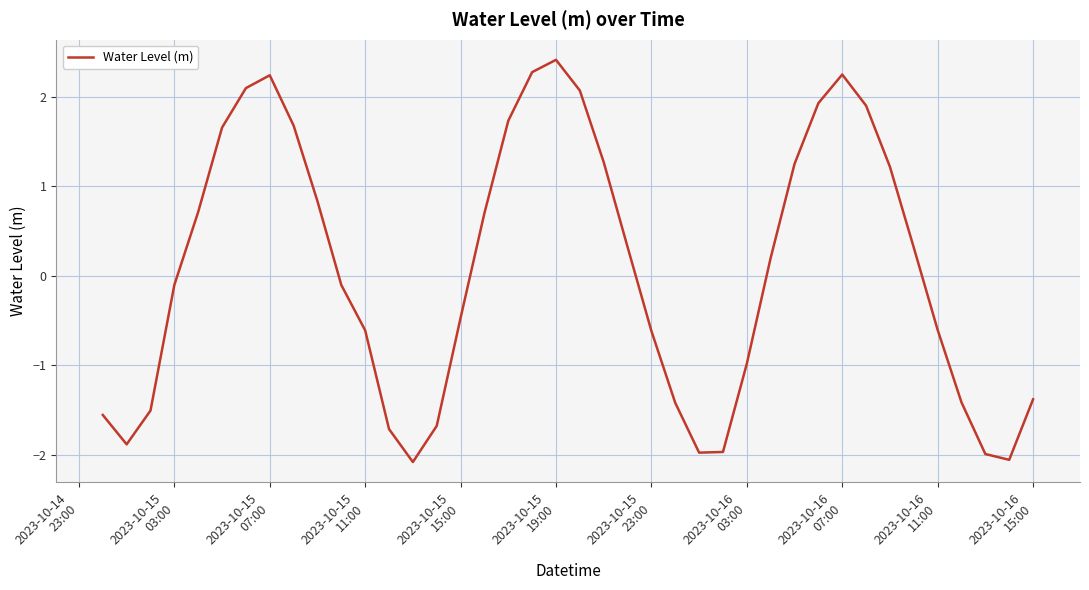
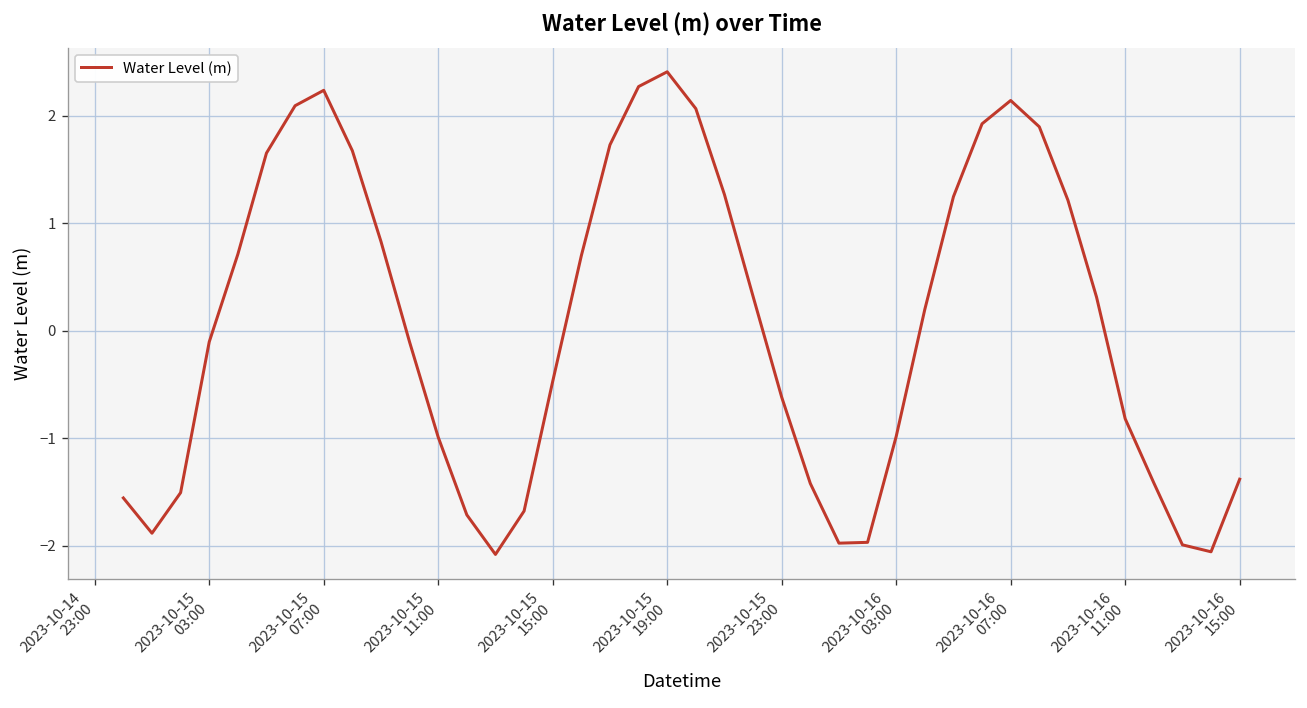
2023-10-15 11:00: -0.6 -> -1.0
2023-10-16 07:00: 2.2 -> 2.1
2023-10-16 11:00: -0.6 -> -0.8
